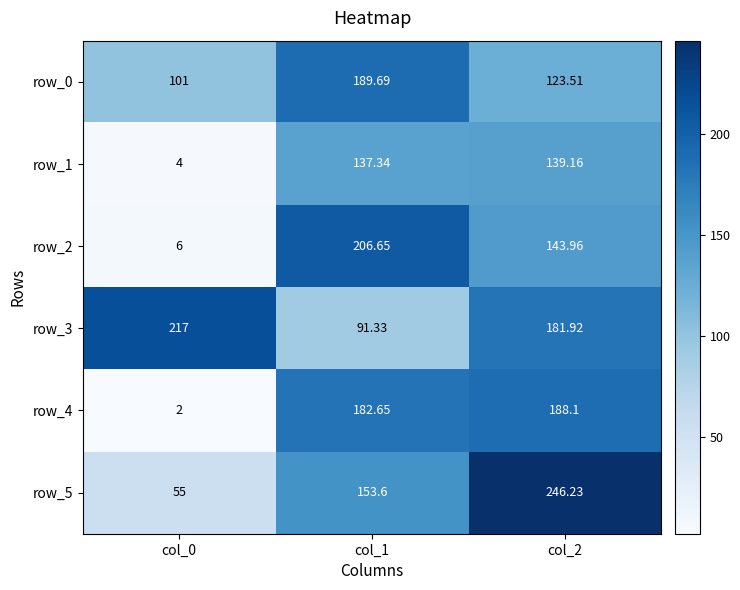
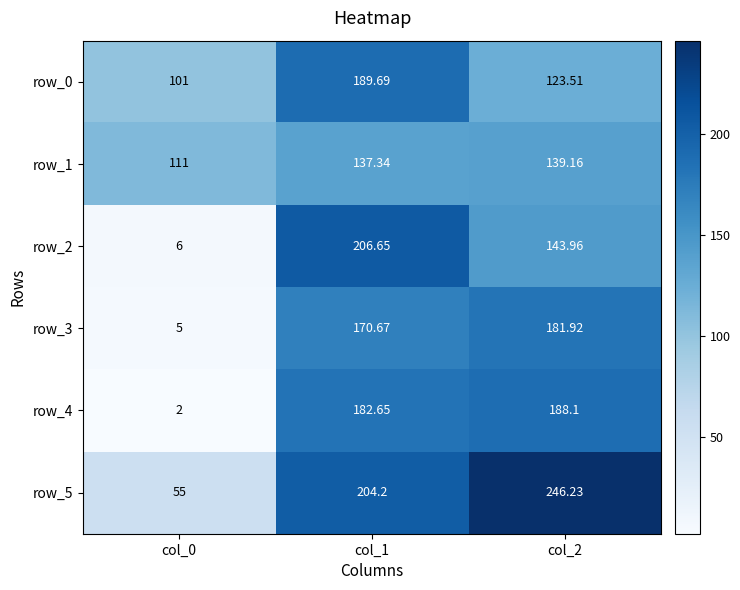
row_1, col_0: 4 -> 111
row_3, col_0: 217 -> 5
row_3, col_1: 91.33 -> 170.67
row_5, col_1: 153.6 -> 204.2
